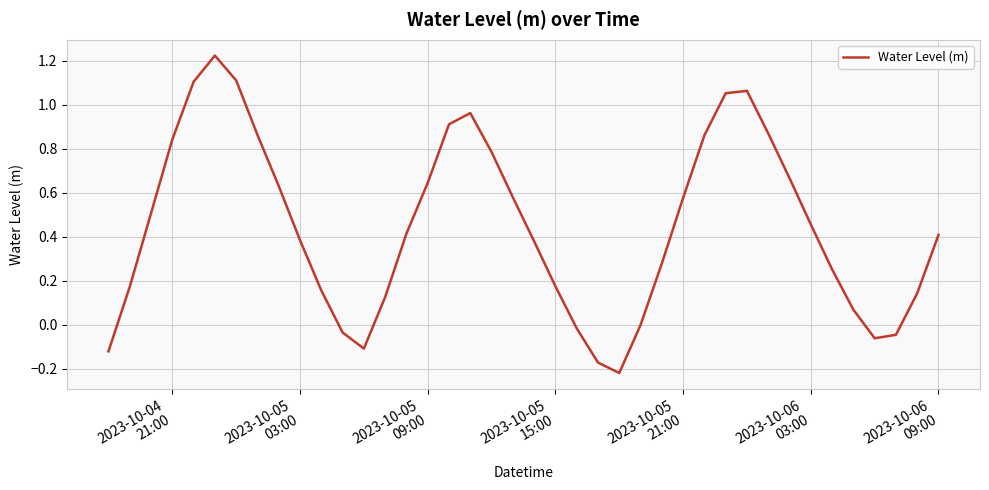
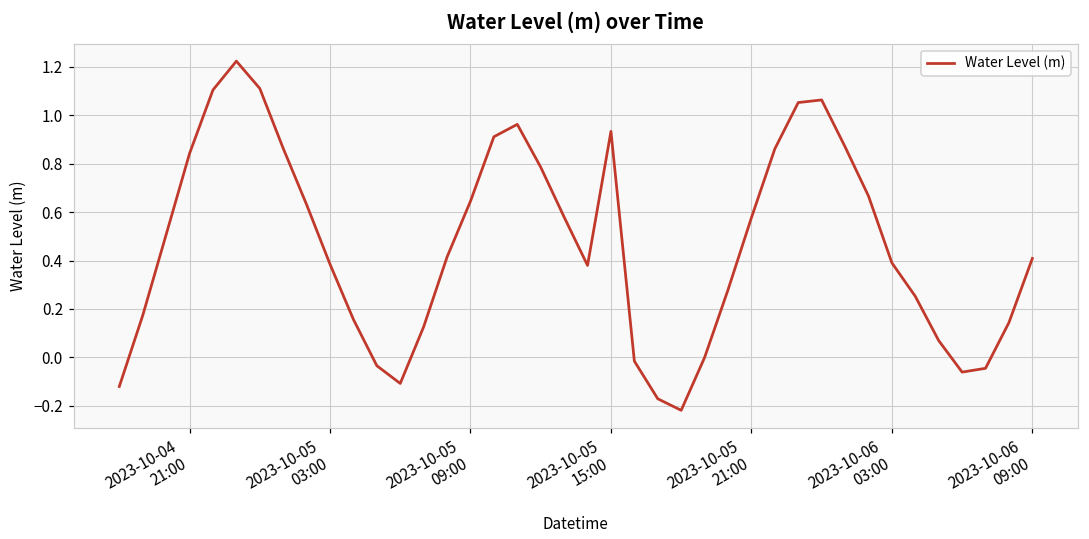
2023-10-05 15:00: 0.18 -> 0.93
2023-10-06 03:00: 0.46 -> 0.39
